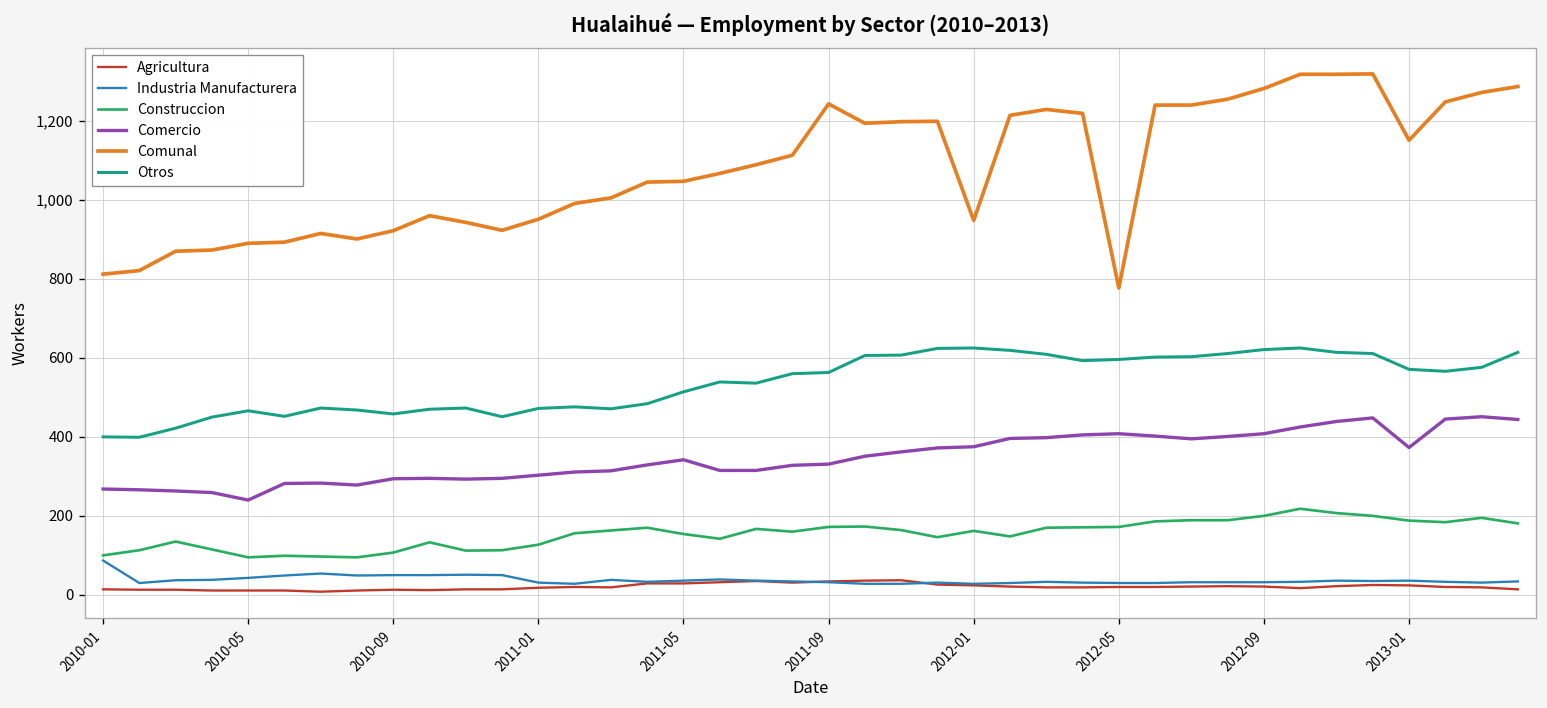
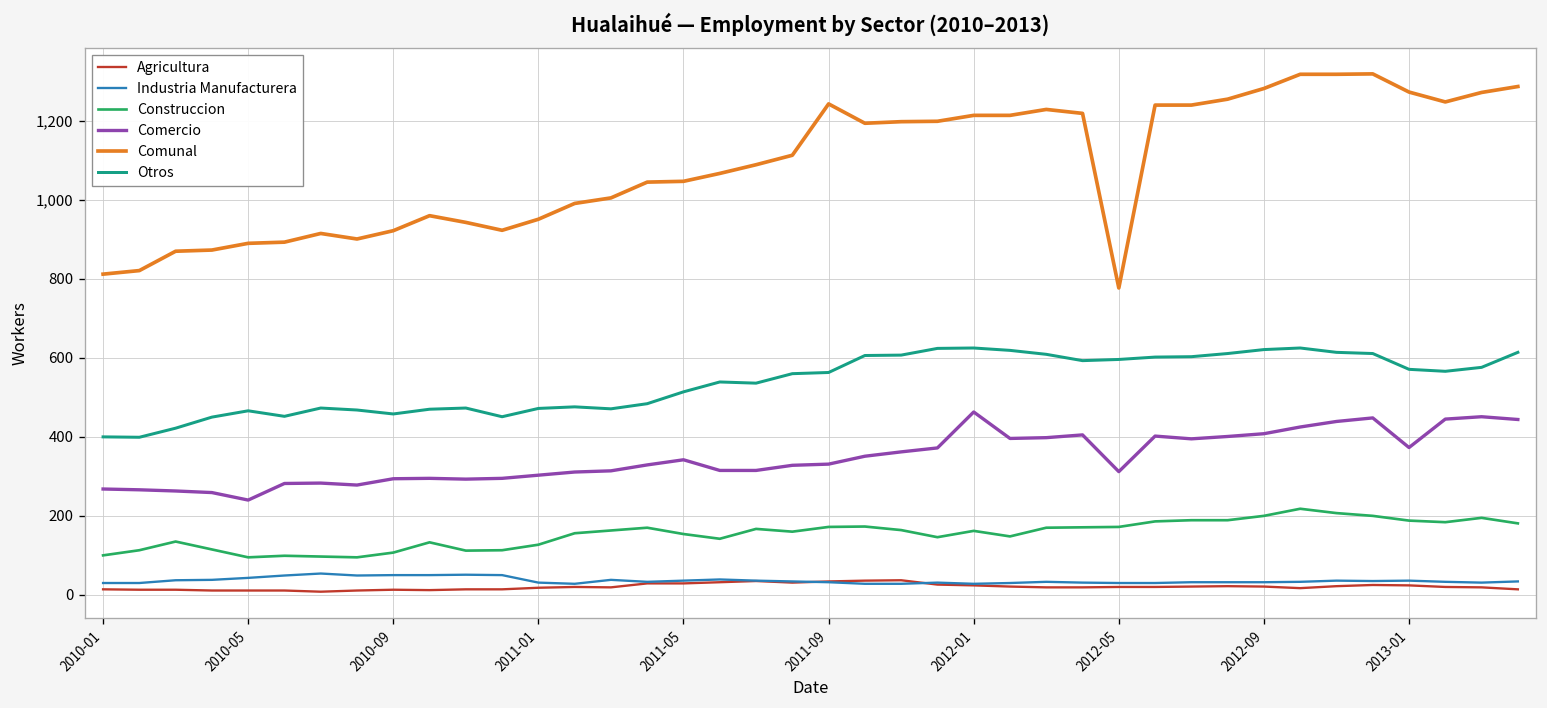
Industria Manufacturera, 2010-01: 90 -> 30
Comercio, 2012-01: 380 -> 460
Comunal, 2012-01: 950 -> 1,210
Comercio, 2012-05: 410 -> 310
Comunal, 2013-01: 1,150 -> 1,270
